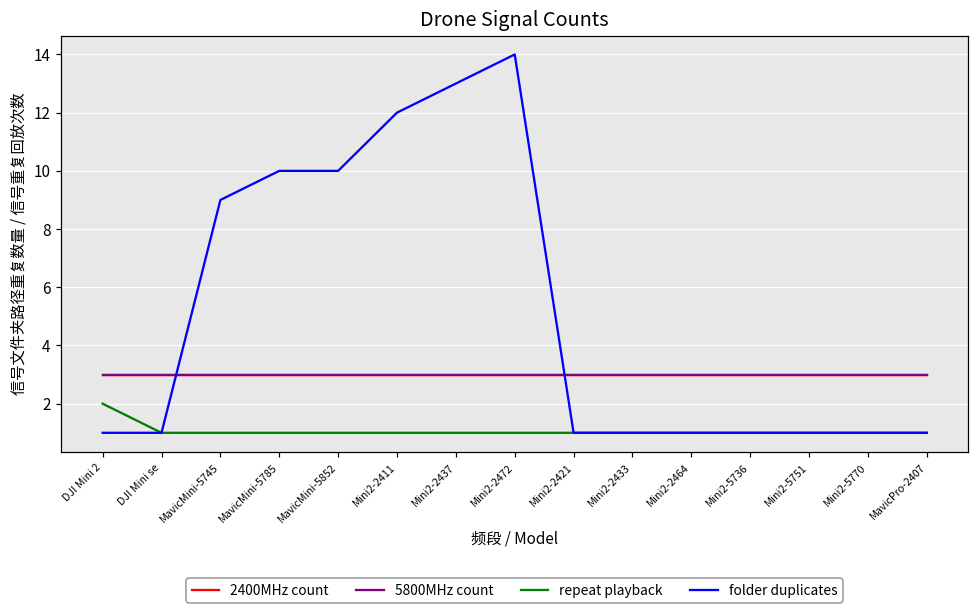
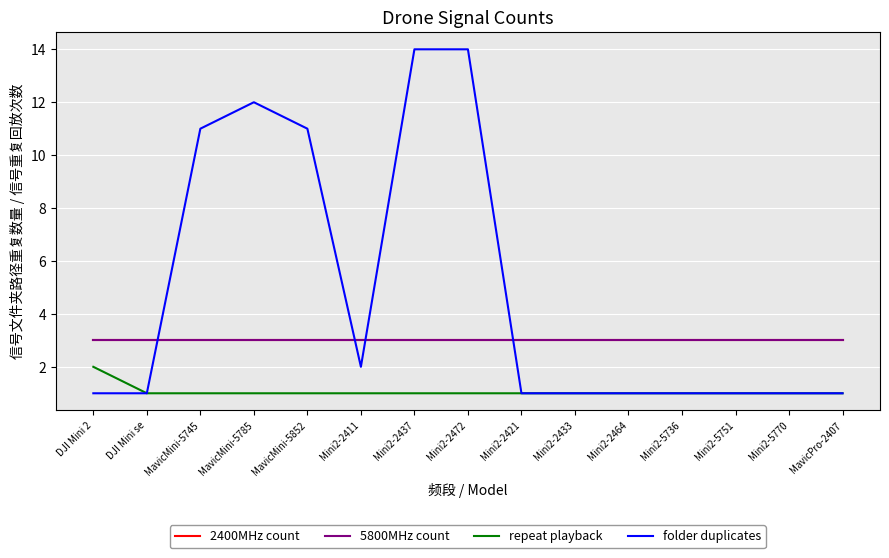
folder duplicates, MavicMini-5745: 9 -> 11
folder duplicates, MavicMini-5785: 10 -> 12
folder duplicates, MavicMini-5852: 10 -> 11
folder duplicates, Mini2-2411: 12 -> 2
folder duplicates, Mini2-2437: 13 -> 14
